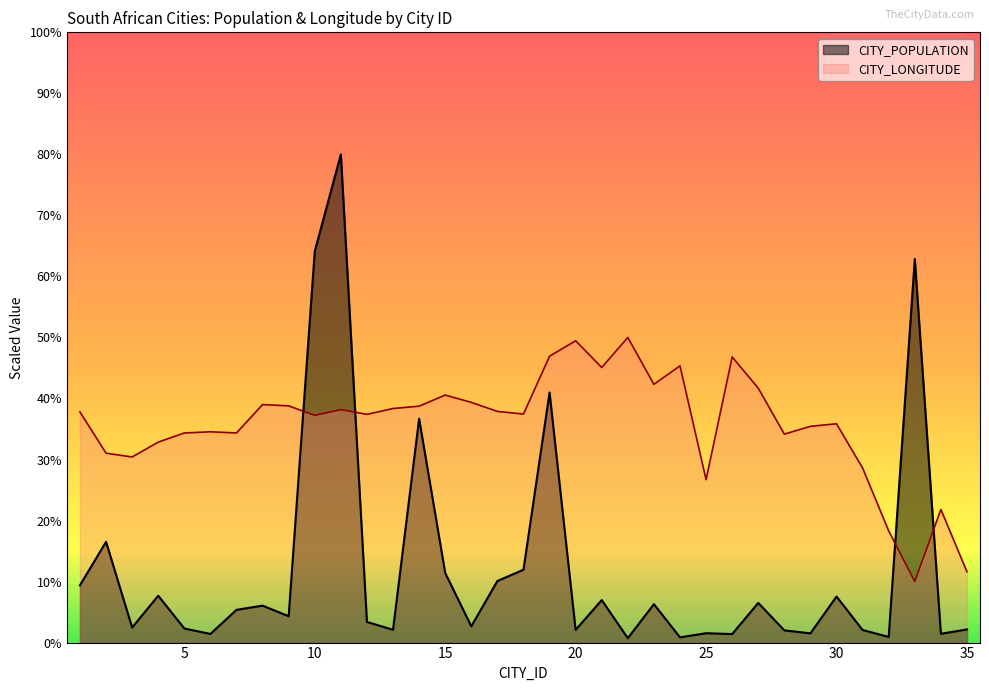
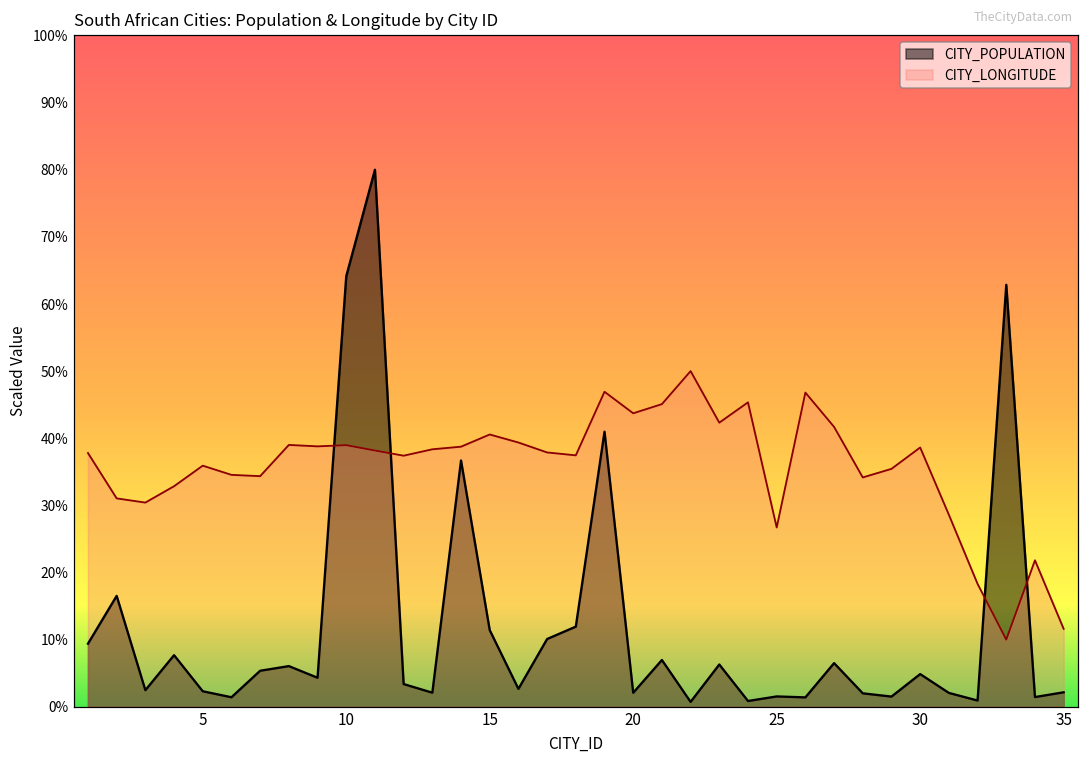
CITY_LONGITUDE, 5: 34% -> 36%
CITY_LONGITUDE, 10: 37% -> 39%
CITY_LONGITUDE, 20: 49% -> 44%
CITY_POPULATION, 30: 8% -> 5%
CITY_LONGITUDE, 30: 36% -> 39%
